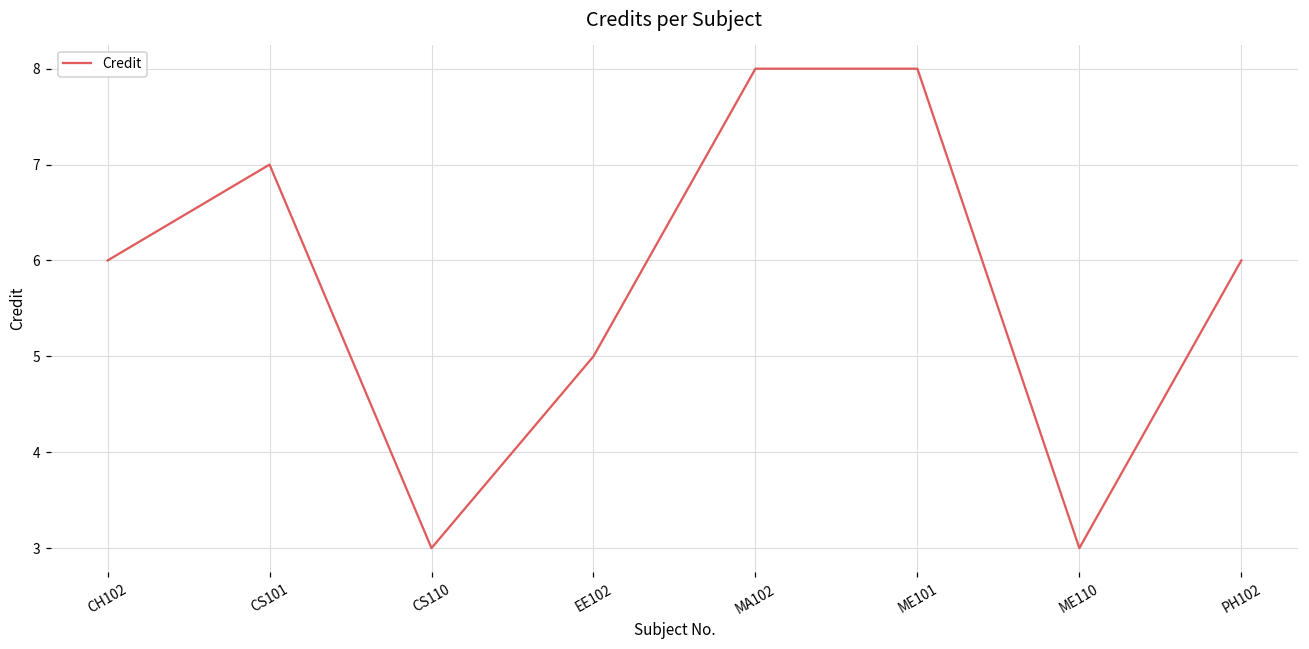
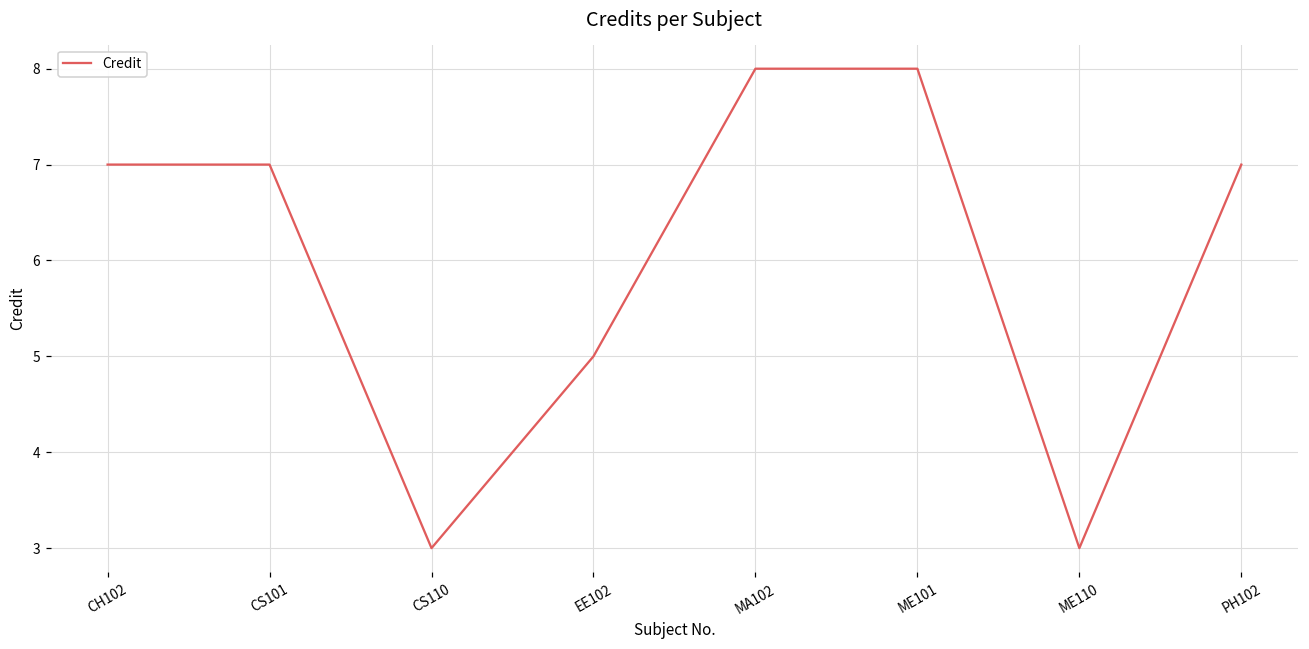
CH102: 6 -> 7
PH102: 6 -> 7
